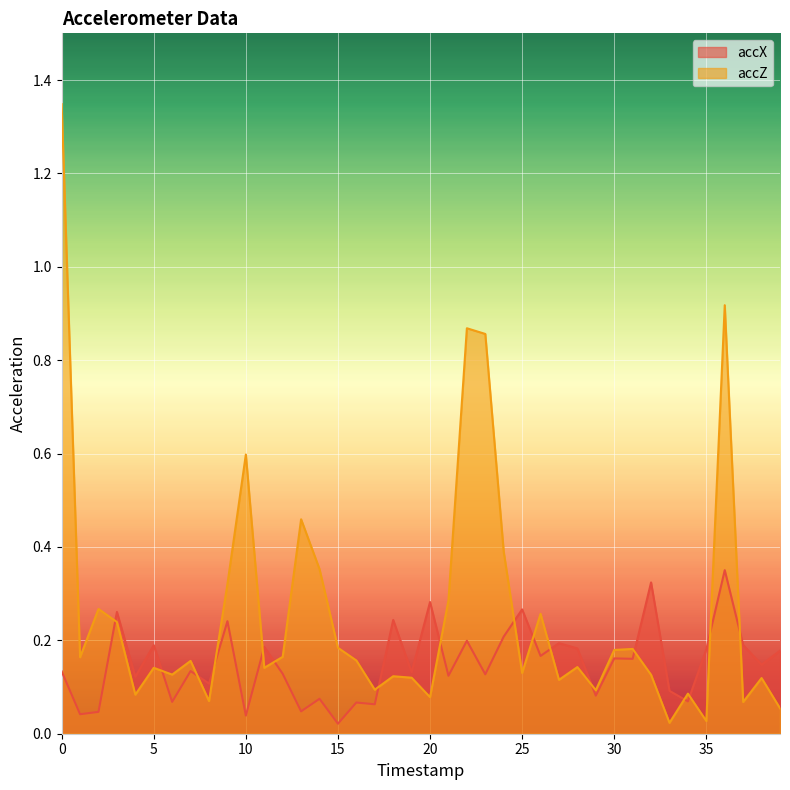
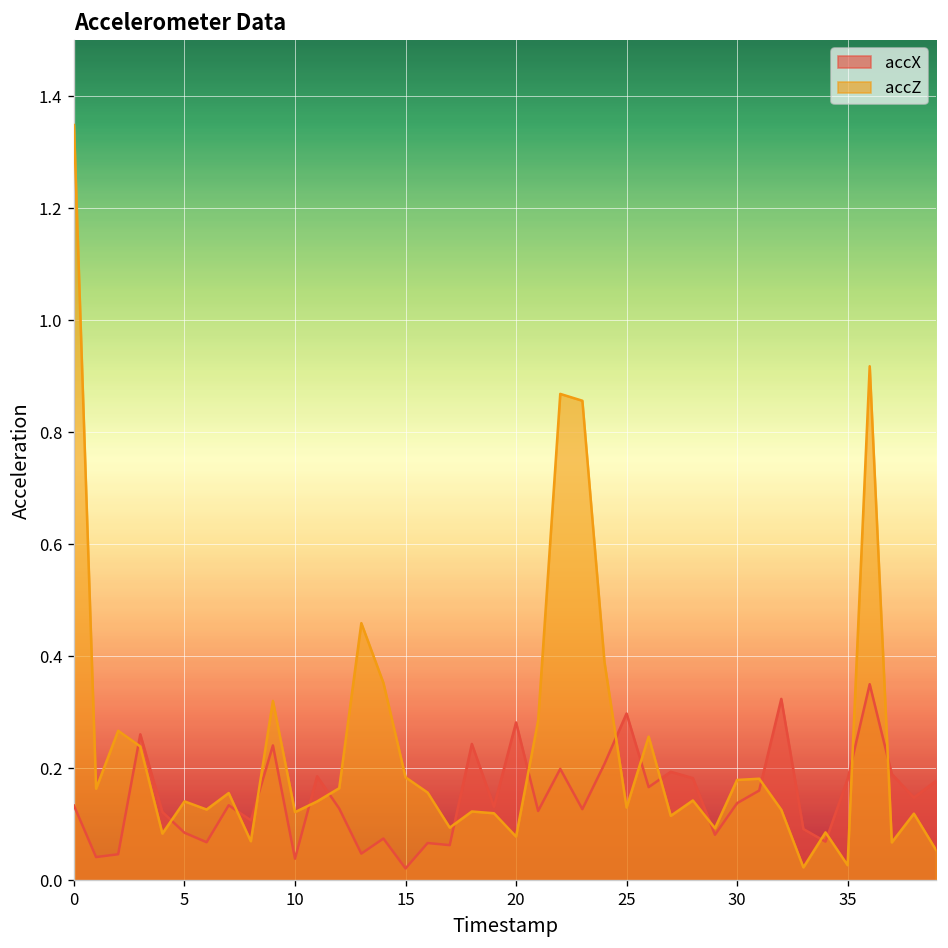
accX, 5: 0.19 -> 0.09
accZ, 10: 0.60 -> 0.12
accX, 25: 0.27 -> 0.30
accX, 30: 0.16 -> 0.14
